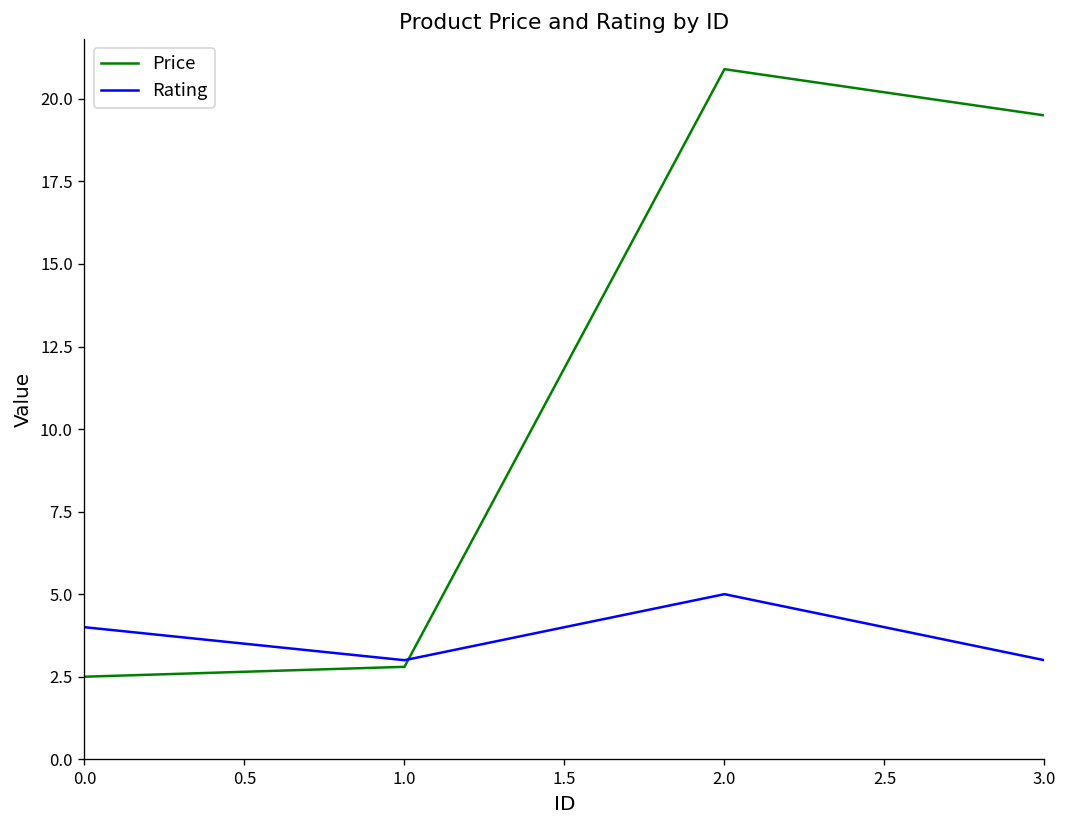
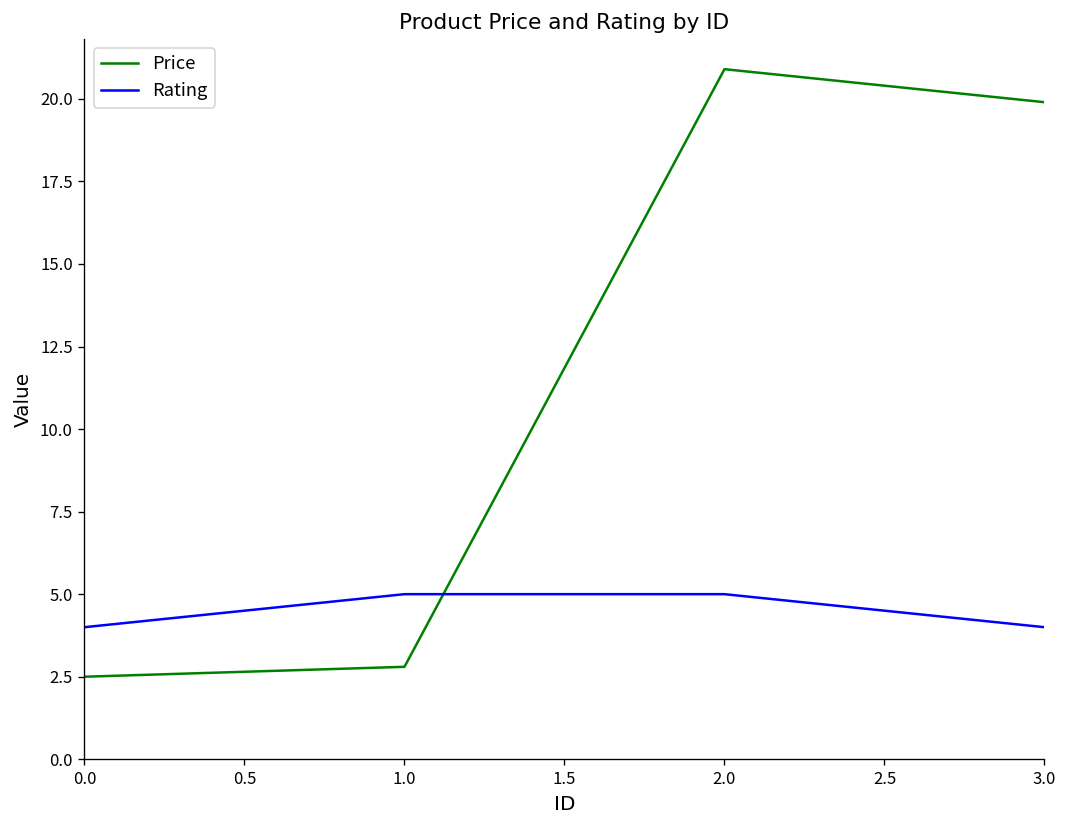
Rating, 1.0: 3 -> 5
Price, 3.0: 19.5 -> 19.9
Rating, 3.0: 3 -> 4
